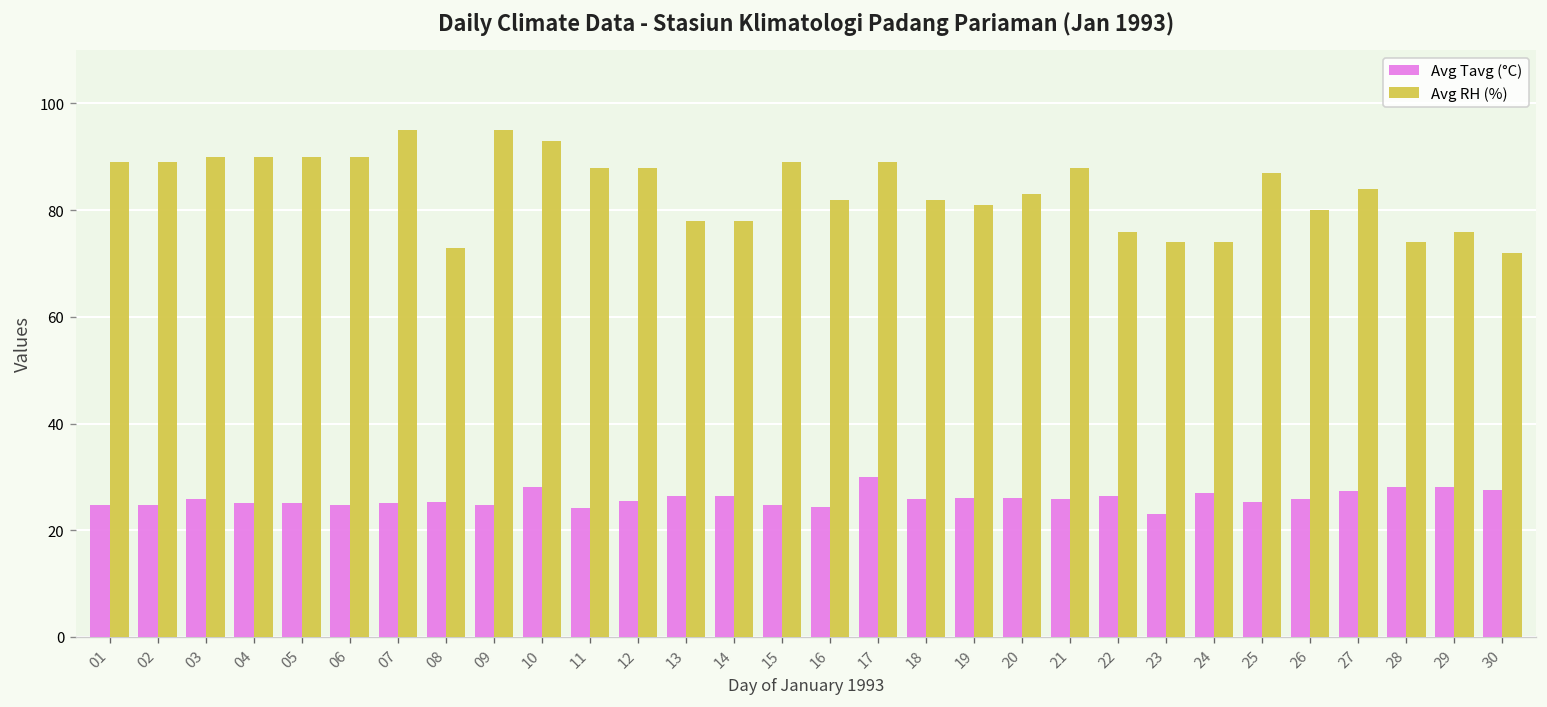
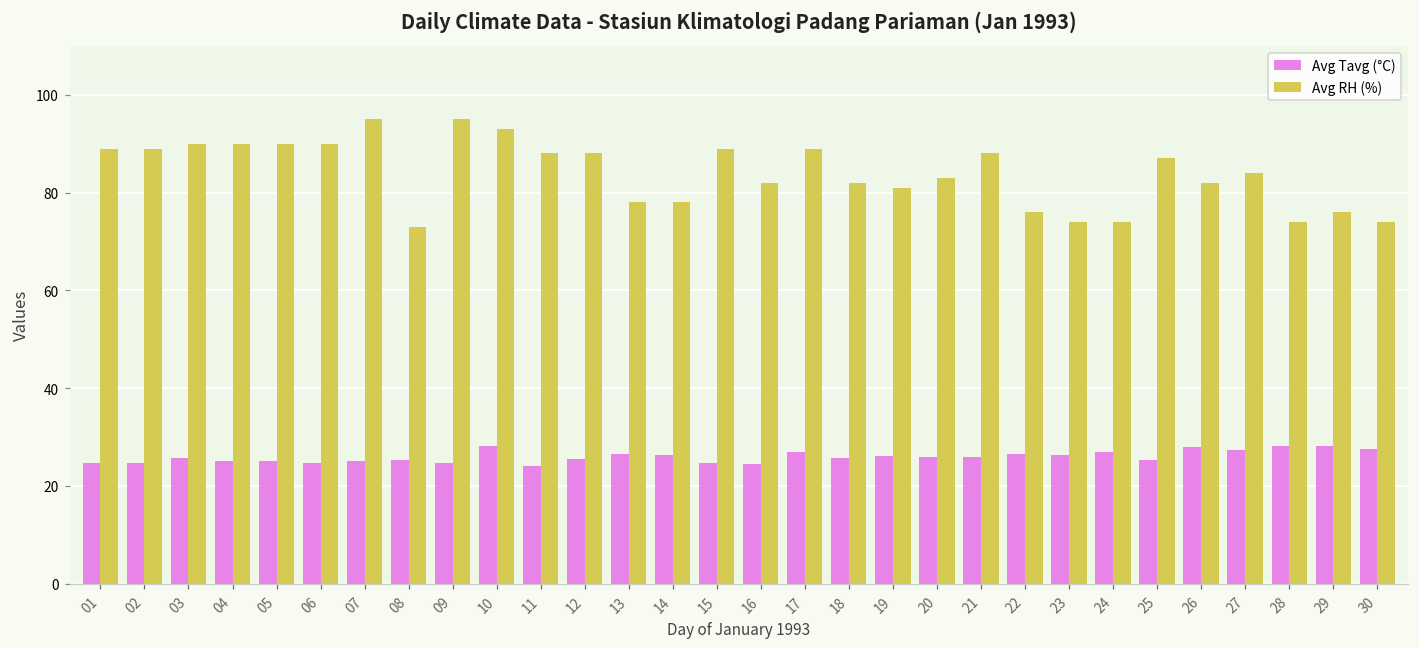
Avg Tavg (°C), 17: 30 -> 27
Avg Tavg (°C), 23: 23 -> 26
Avg Tavg (°C), 26: 26 -> 28
Avg RH (%), 26: 80 -> 82
Avg RH (%), 30: 72 -> 74
